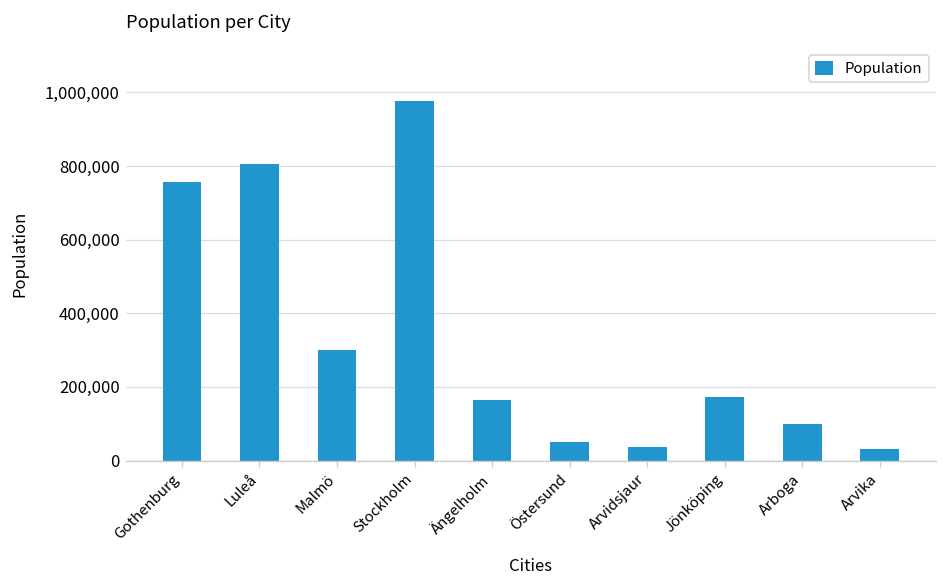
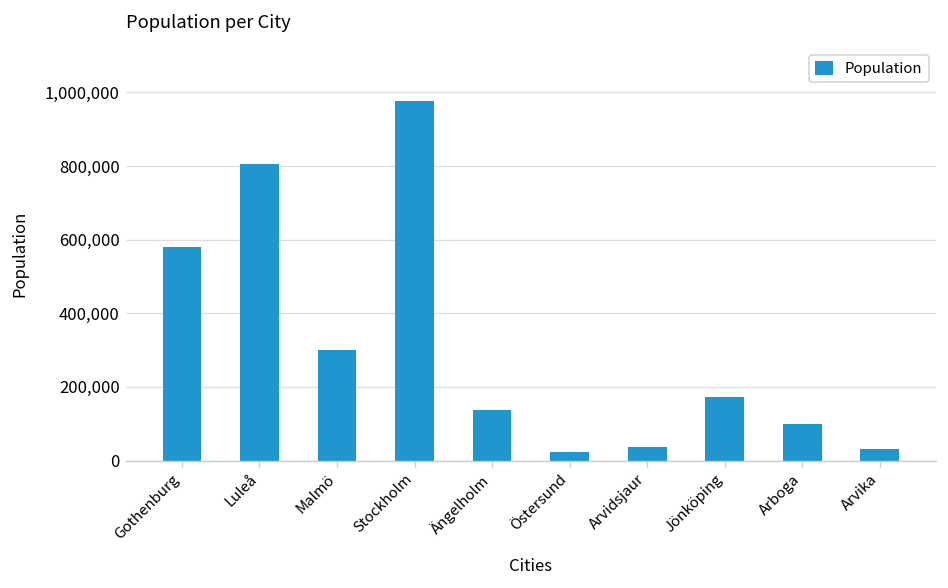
Gothenburg: 760,000 -> 580,000
Ängelholm: 160,000 -> 140,000
Östersund: 50,000 -> 20,000
